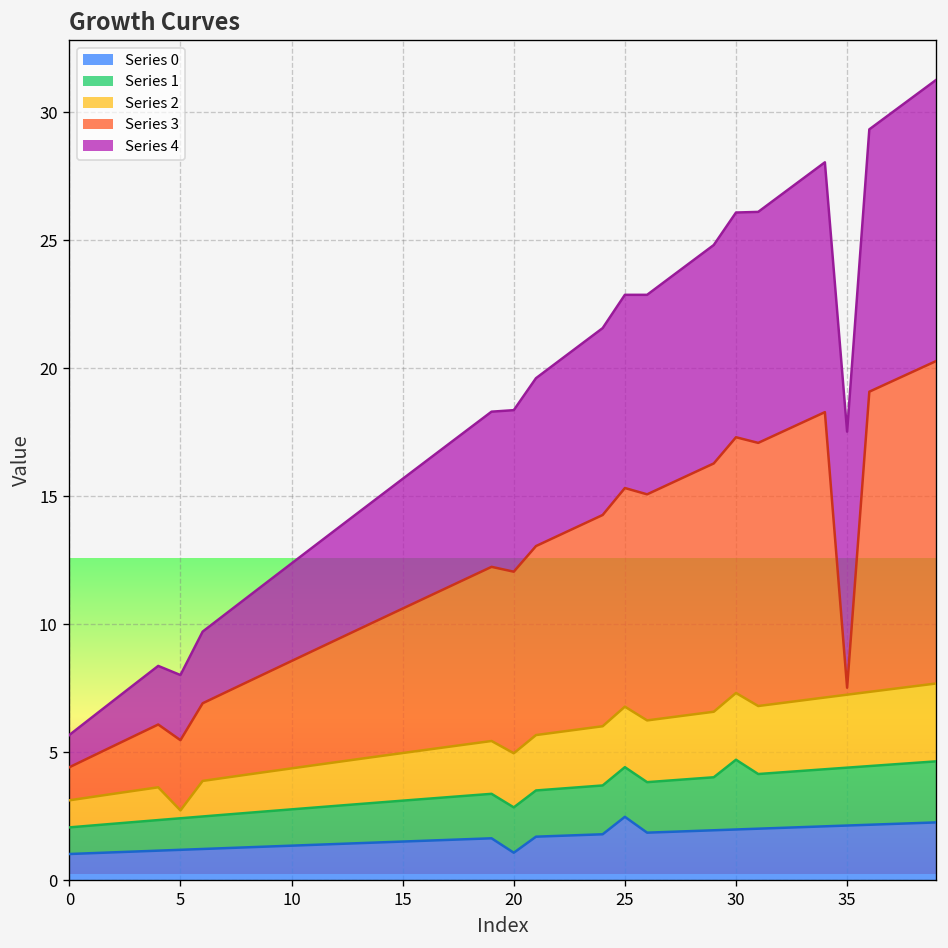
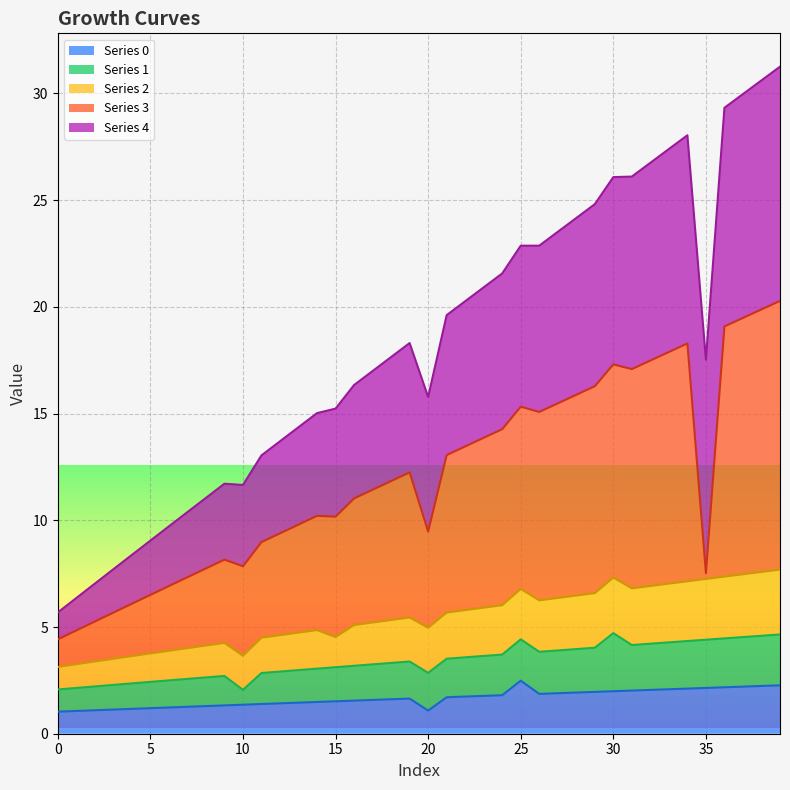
Series 2, 5: 0.3 -> 1.3
Series 1, 10: 1.4 -> 0.7
Series 2, 15: 1.9 -> 1.4
Series 3, 20: 7.1 -> 4.5
